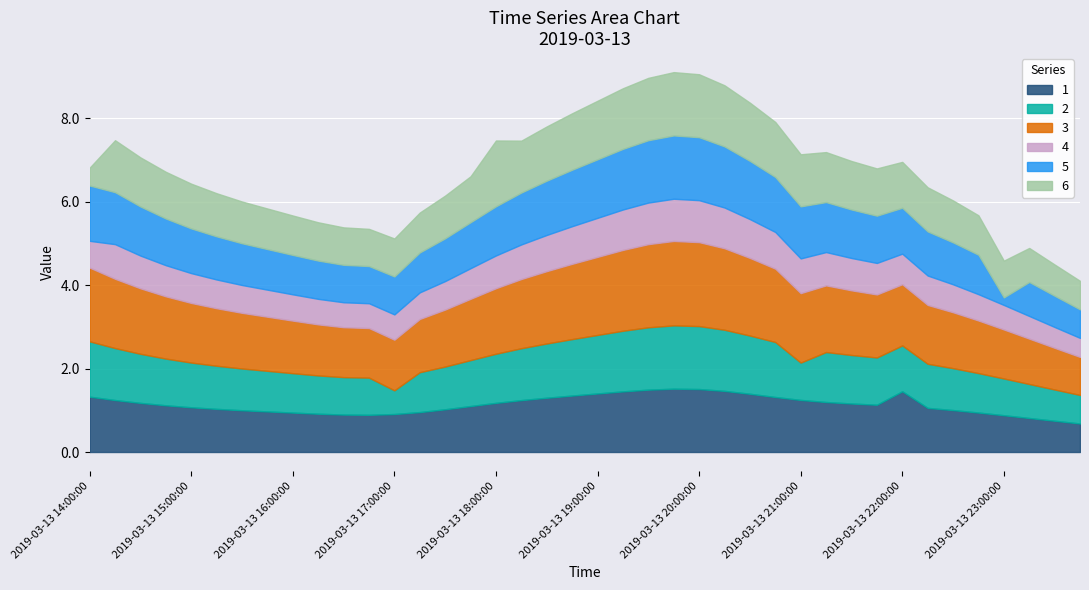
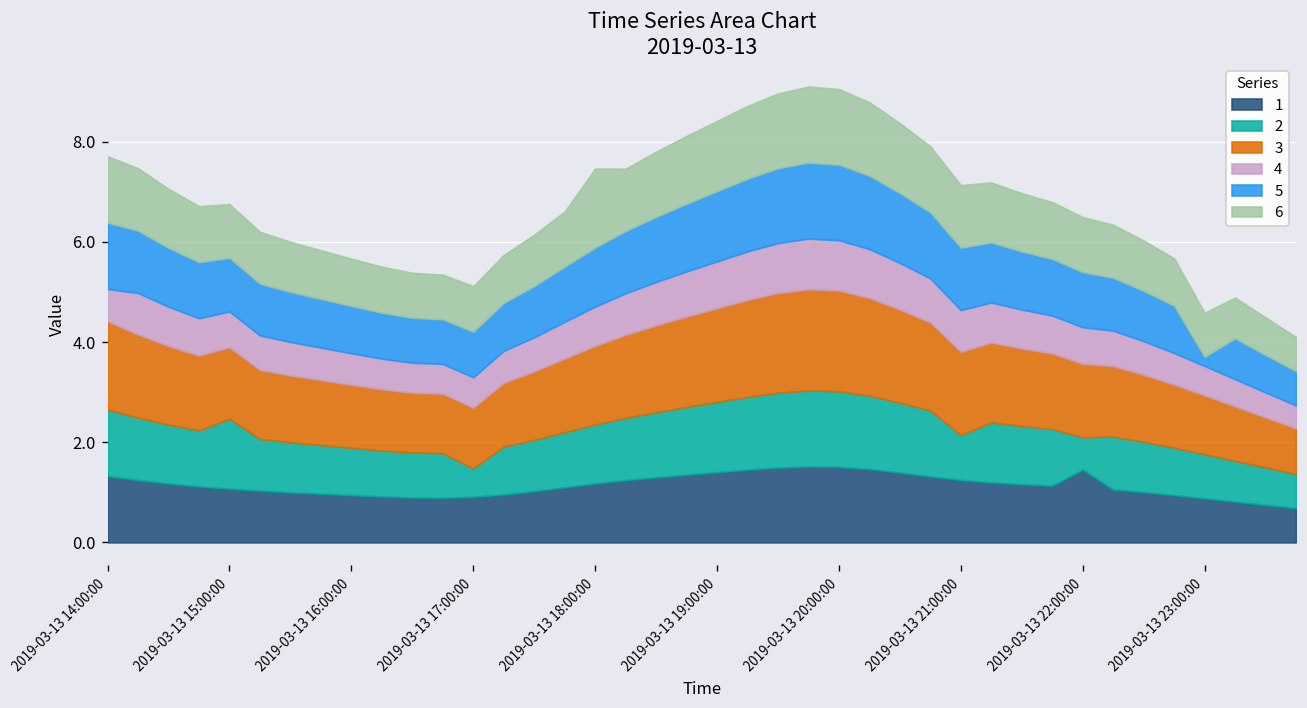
6, 2019-03-13 14:00:00: 0.4 -> 1.3
2, 2019-03-13 15:00:00: 1.1 -> 1.4
2, 2019-03-13 22:00:00: 1.1 -> 0.6
